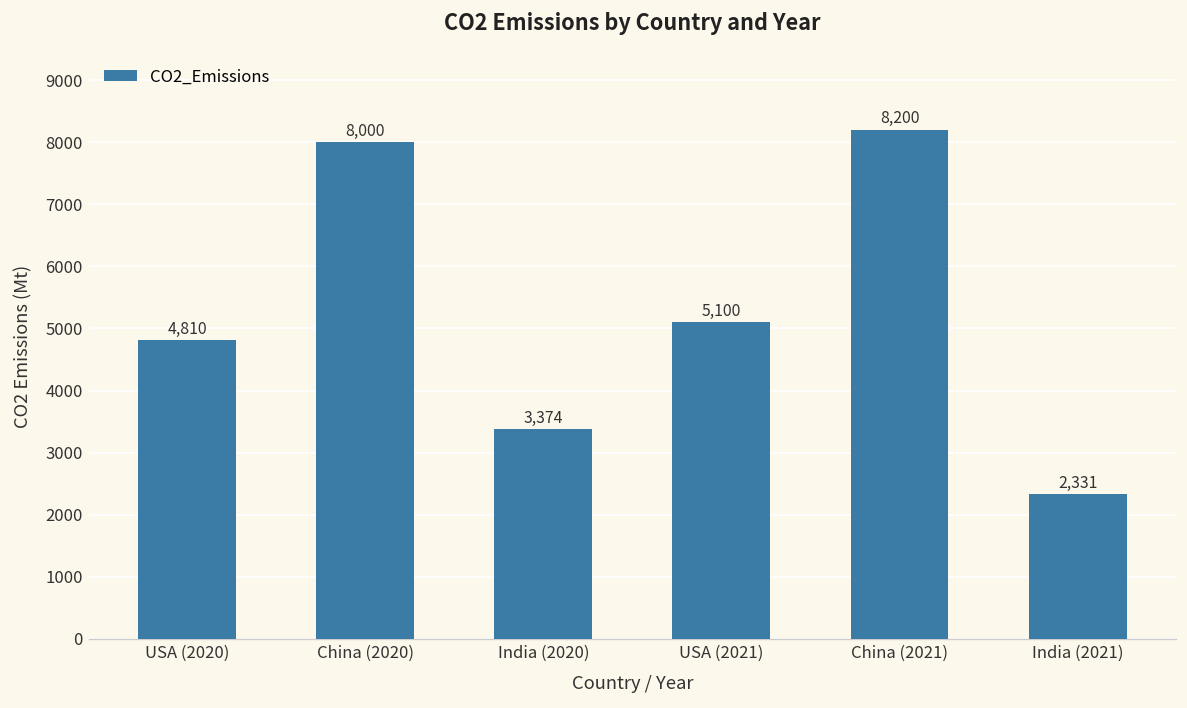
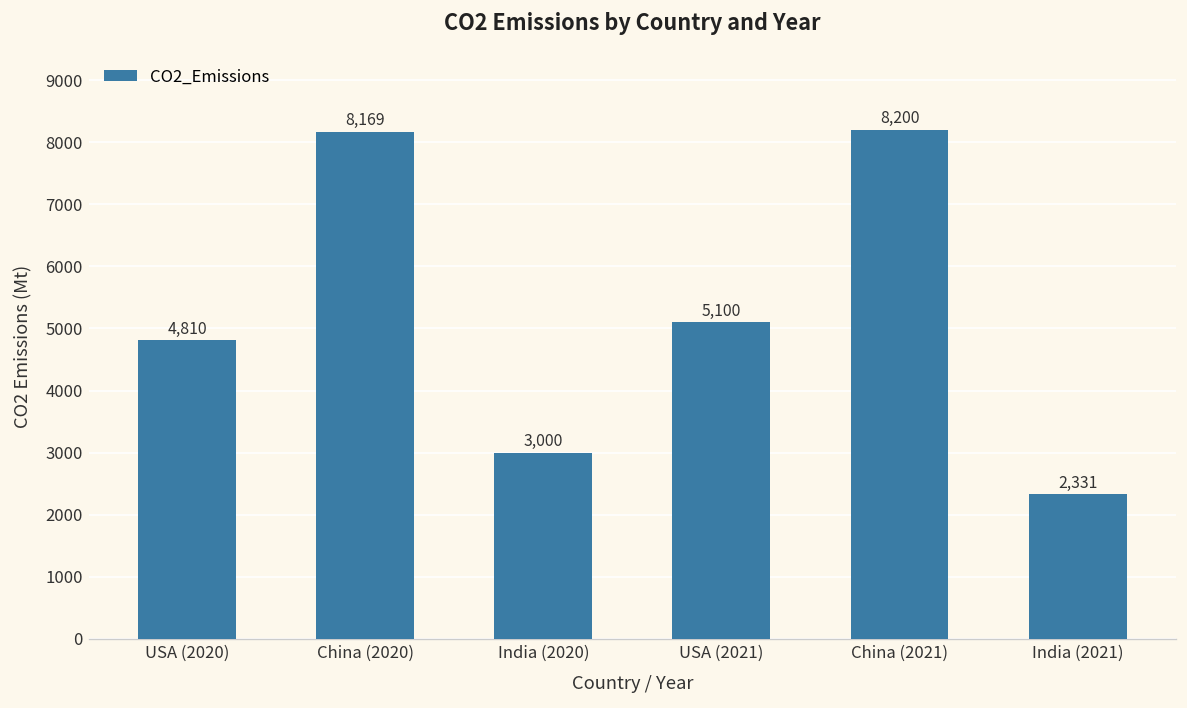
China (2020): 8,000 -> 8,169
India (2020): 3,374 -> 3,000
